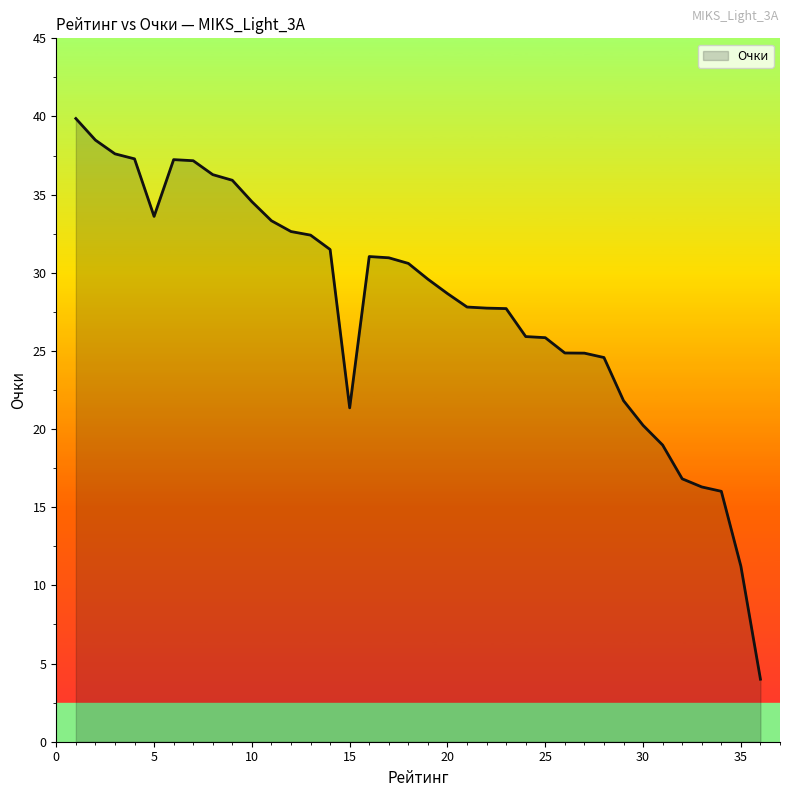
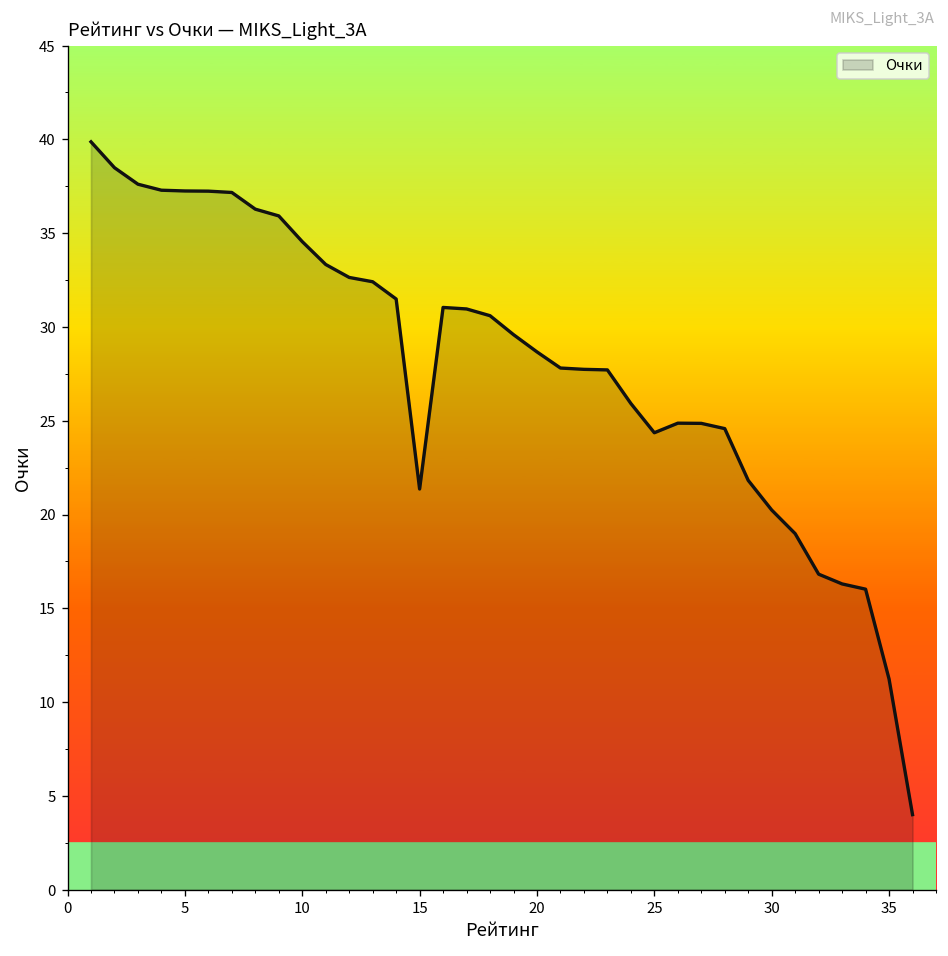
5: 33.6 -> 37.3
25: 25.9 -> 24.4
